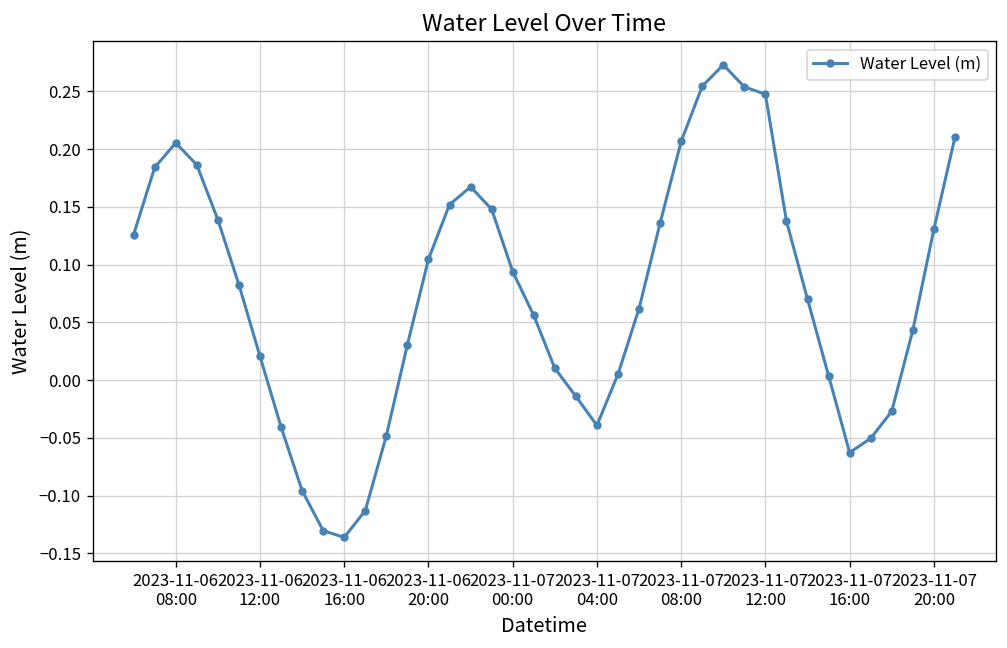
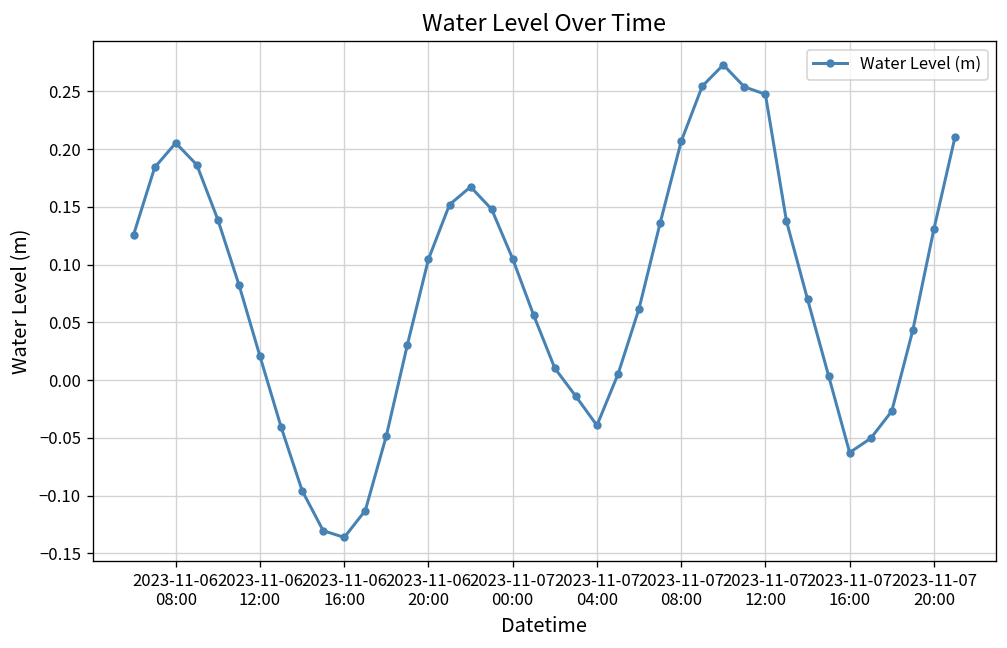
2023-11-07 00:00: 0.09 -> 0.11
